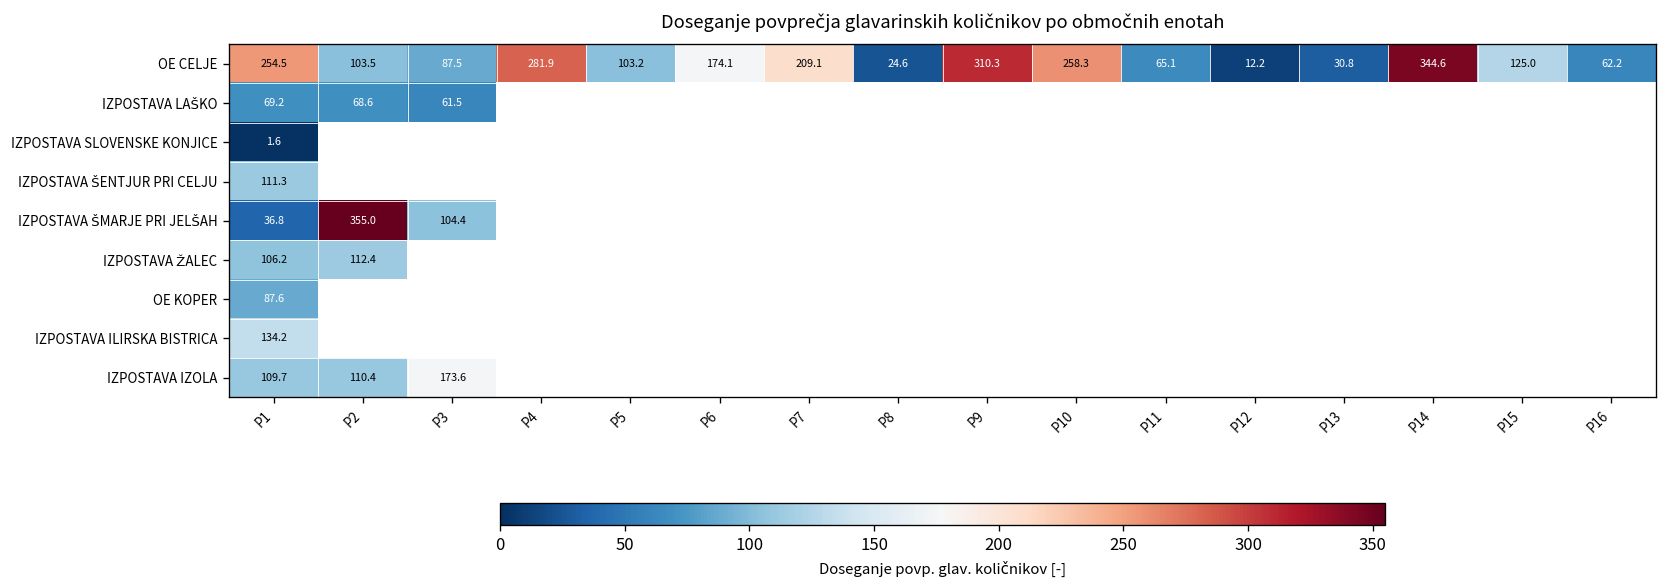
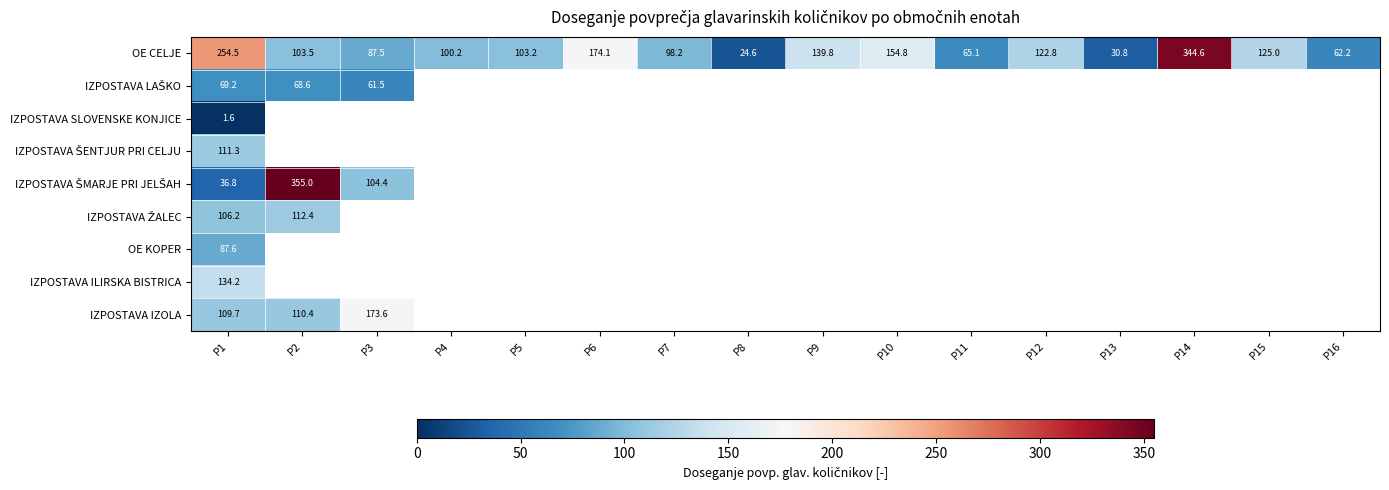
OE CELJE, P4: 281.9 -> 100.2
OE CELJE, P7: 209.1 -> 98.2
OE CELJE, P9: 310.3 -> 139.8
OE CELJE, P10: 258.3 -> 154.8
OE CELJE, P12: 12.2 -> 122.8
